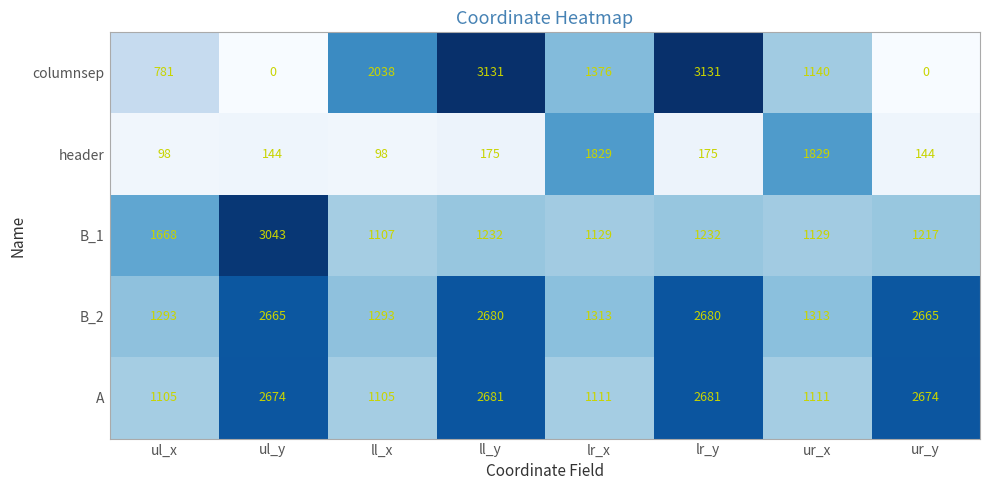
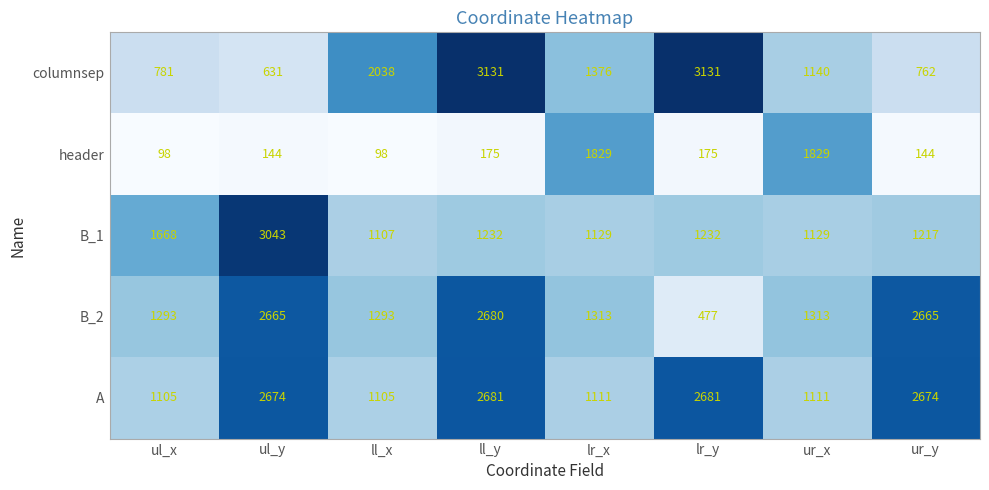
columnsep, ul_y: 0 -> 631
columnsep, ur_y: 0 -> 762
B_2, lr_y: 2680 -> 477
